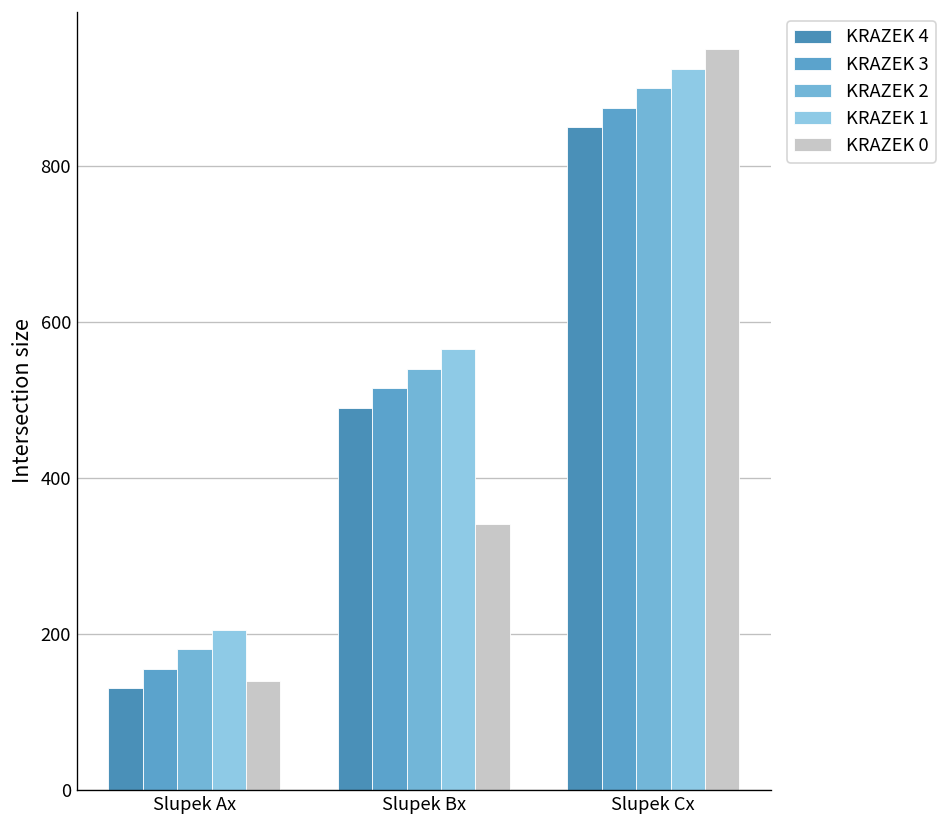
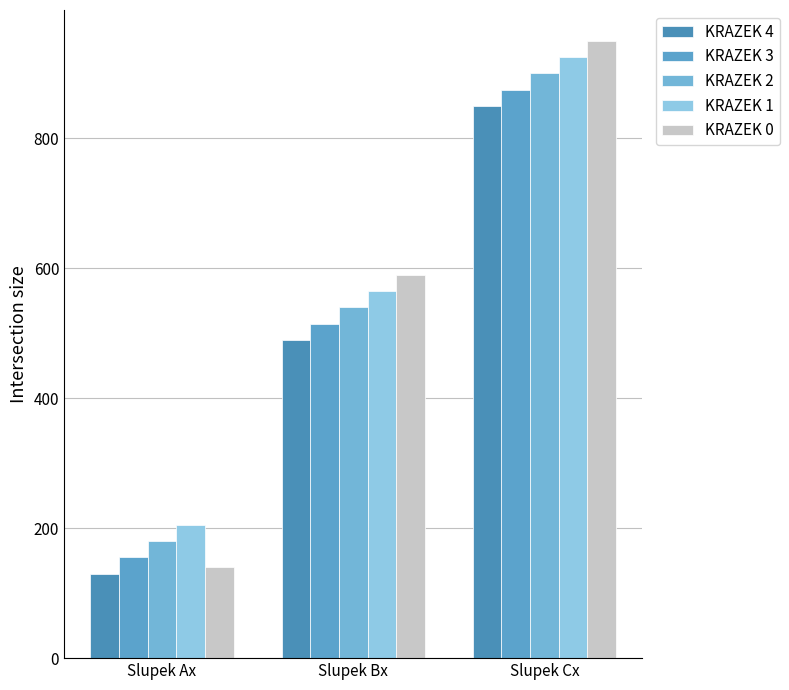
KRAZEK 0, Slupek Bx: 340 -> 590
